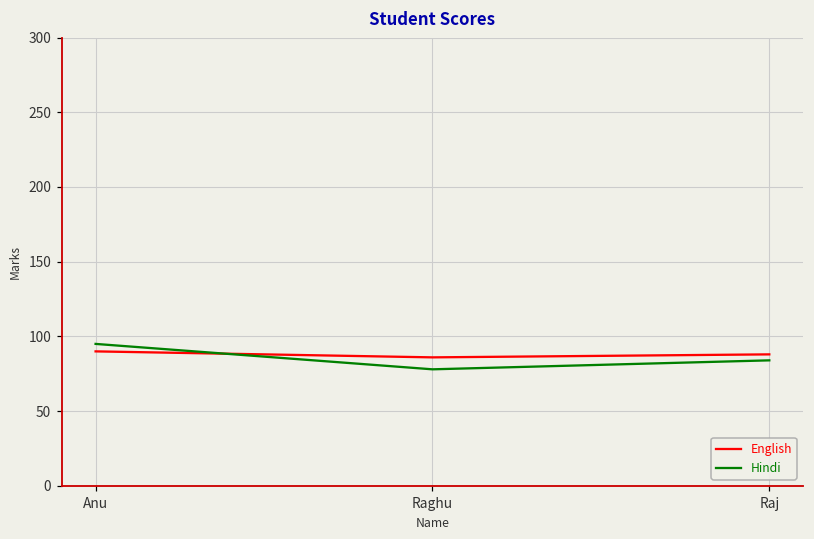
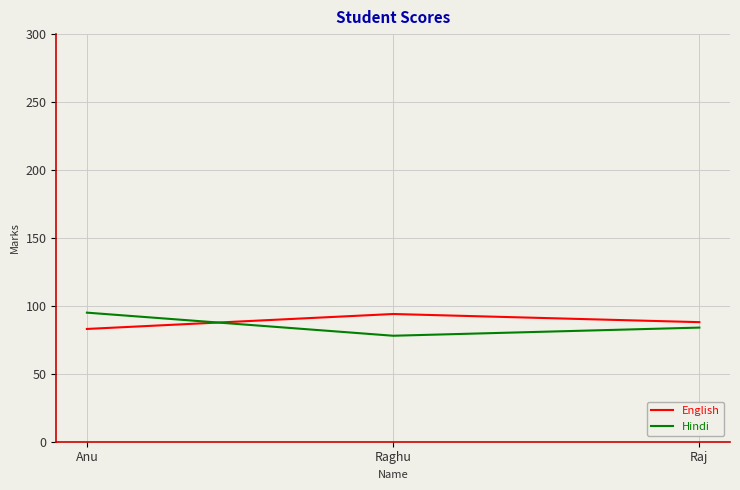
English, Anu: 90 -> 83
English, Raghu: 86 -> 94
